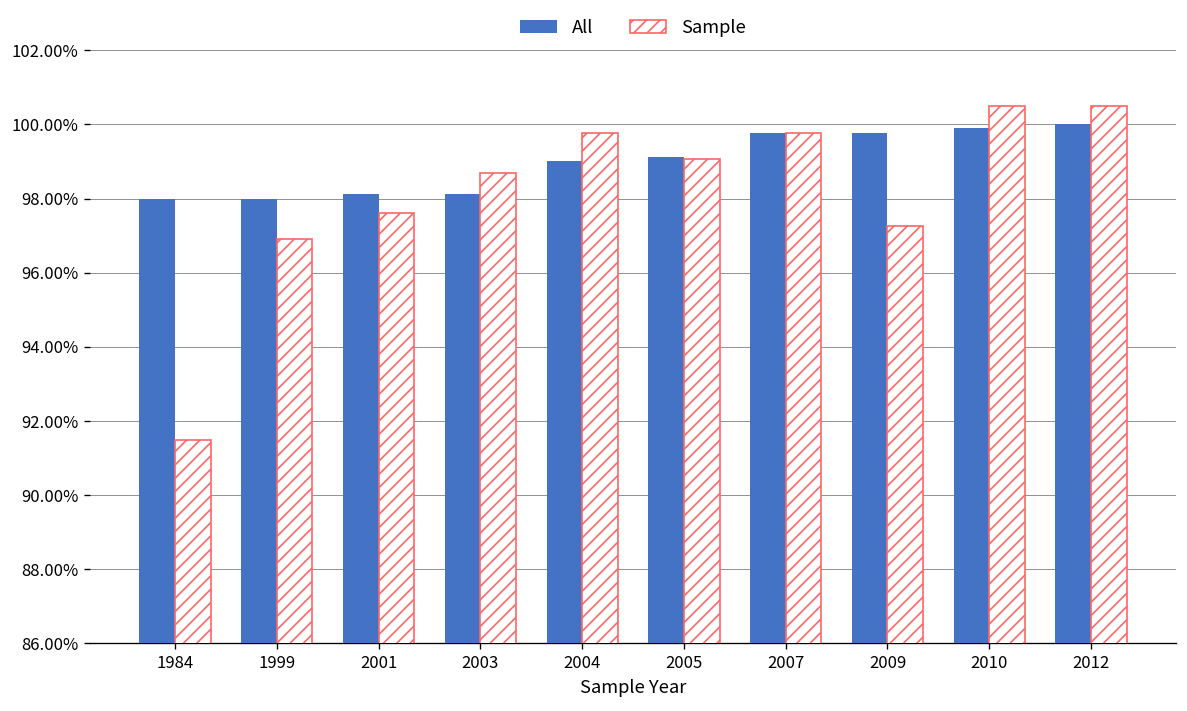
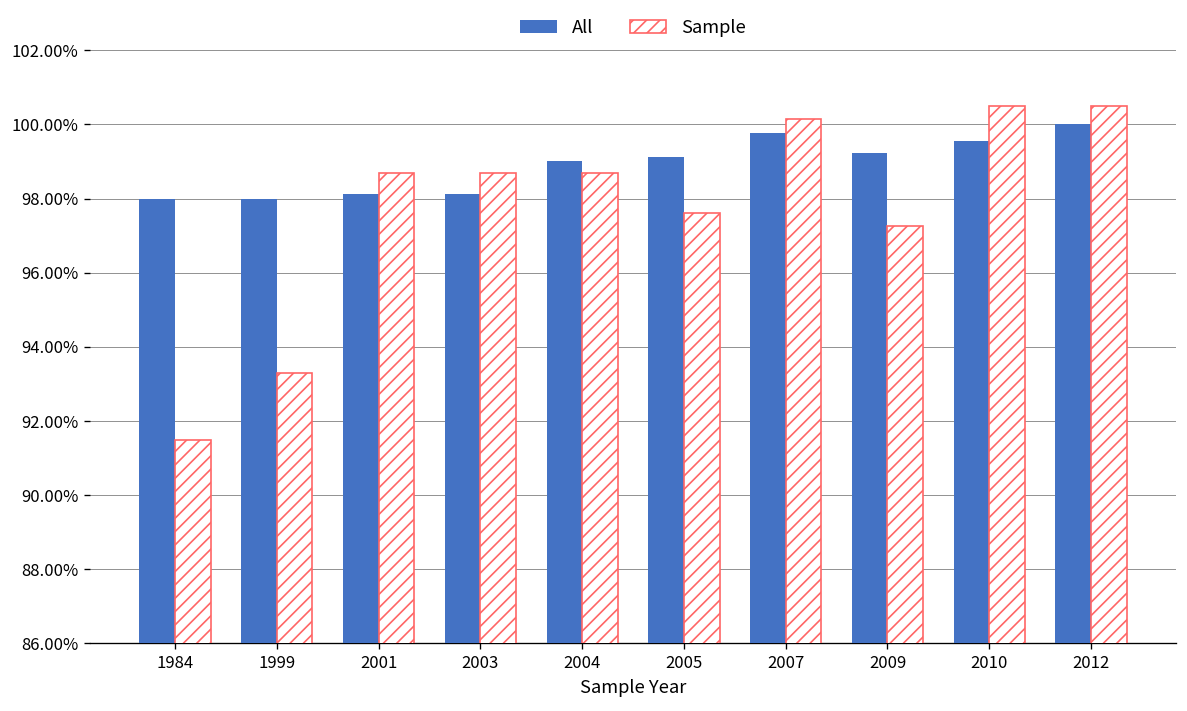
Sample, 1999: 96.9% -> 93.3%
Sample, 2001: 97.6% -> 98.7%
Sample, 2004: 99.8% -> 98.7%
Sample, 2005: 99.1% -> 97.6%
Sample, 2007: 99.8% -> 100.1%
All, 2009: 99.8% -> 99.2%
All, 2010: 99.9% -> 99.6%
